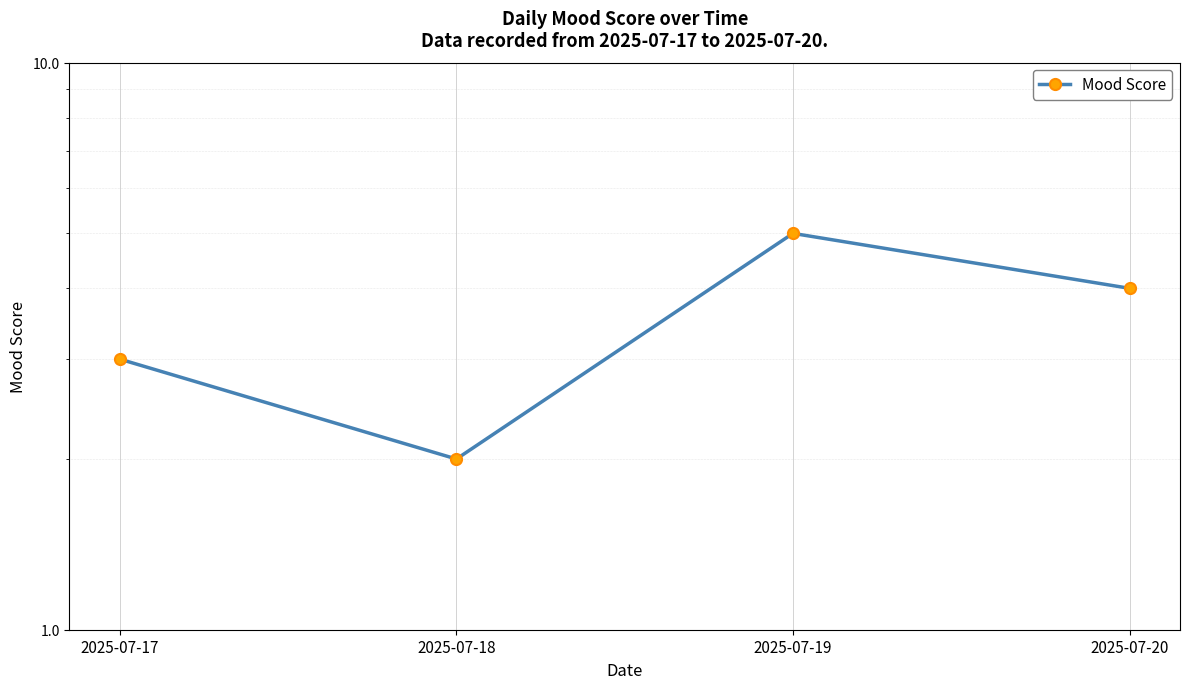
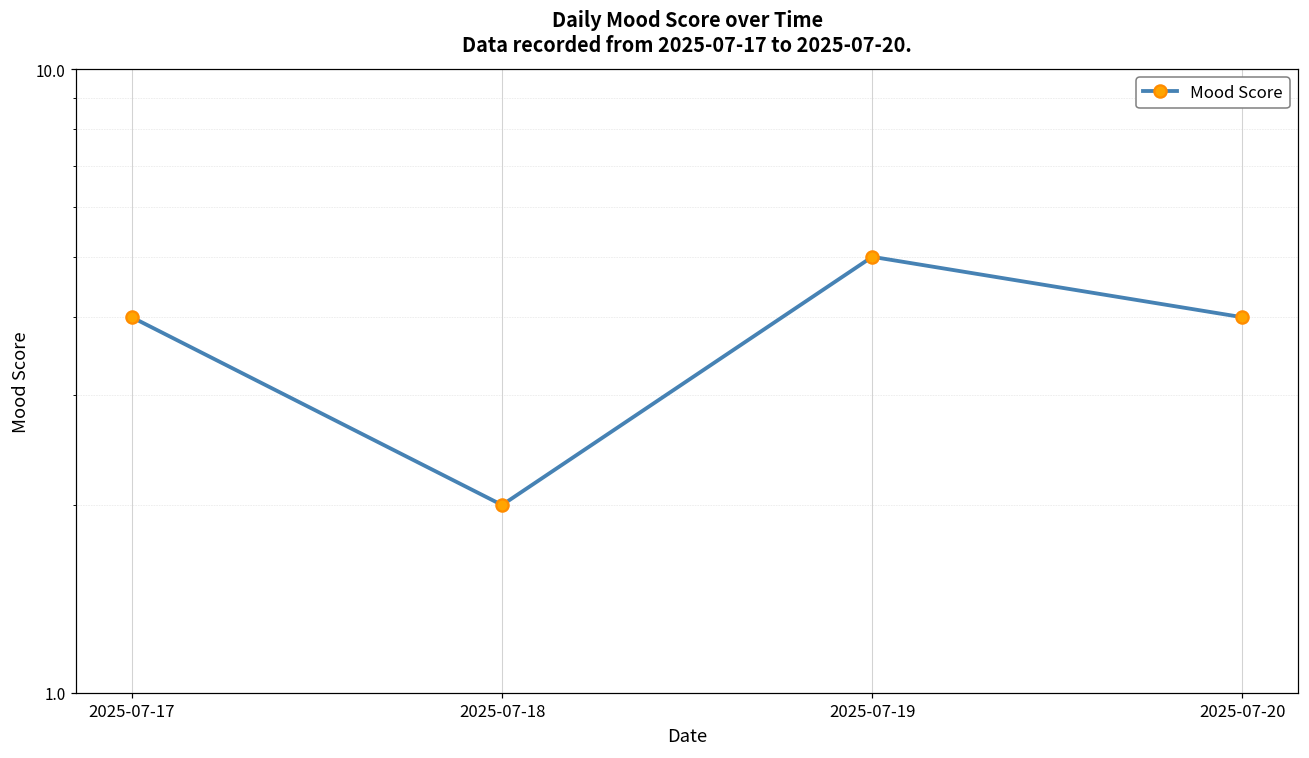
2025-07-17: 3 -> 4
